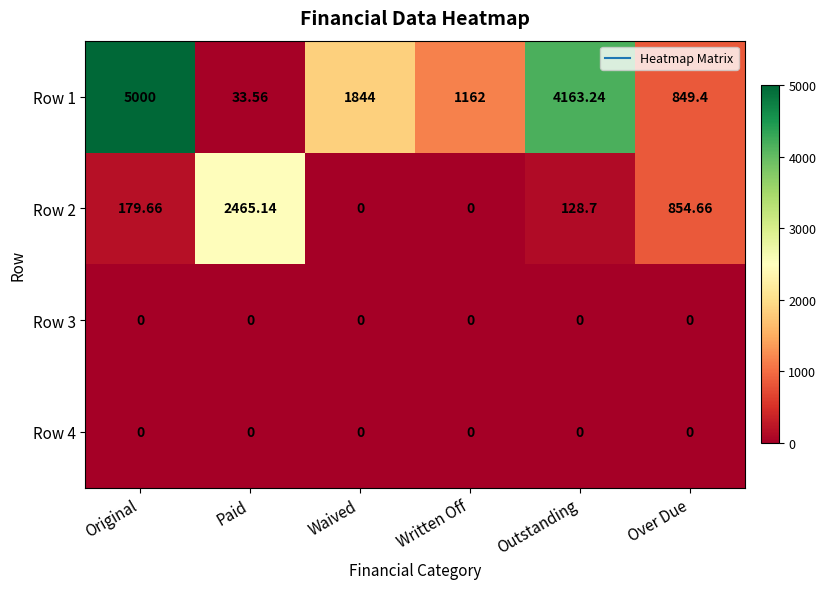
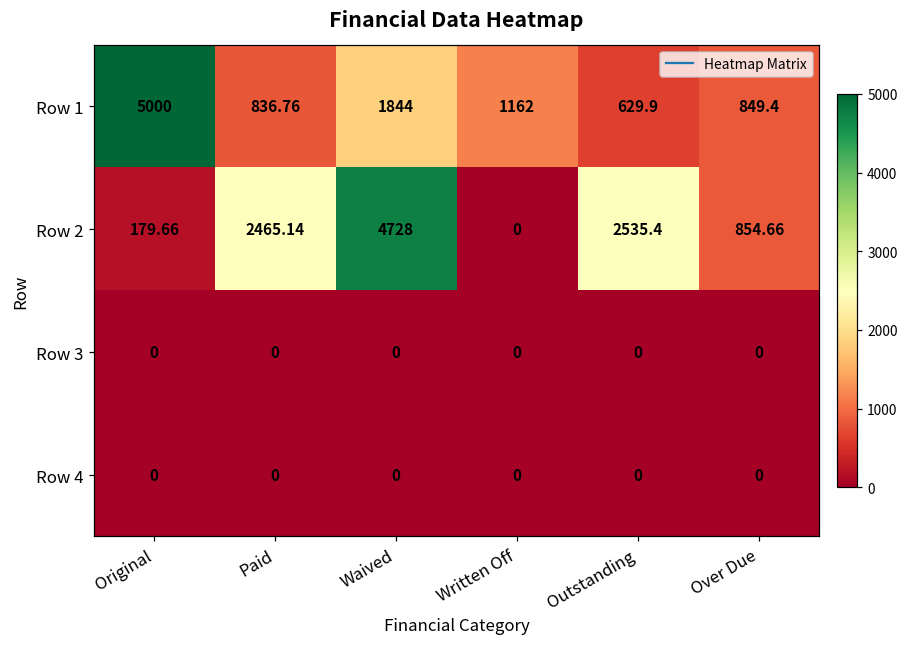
Row 1, Paid: 33.56 -> 836.76
Row 1, Outstanding: 4163.24 -> 629.9
Row 2, Waived: 0 -> 4728
Row 2, Outstanding: 128.7 -> 2535.4
